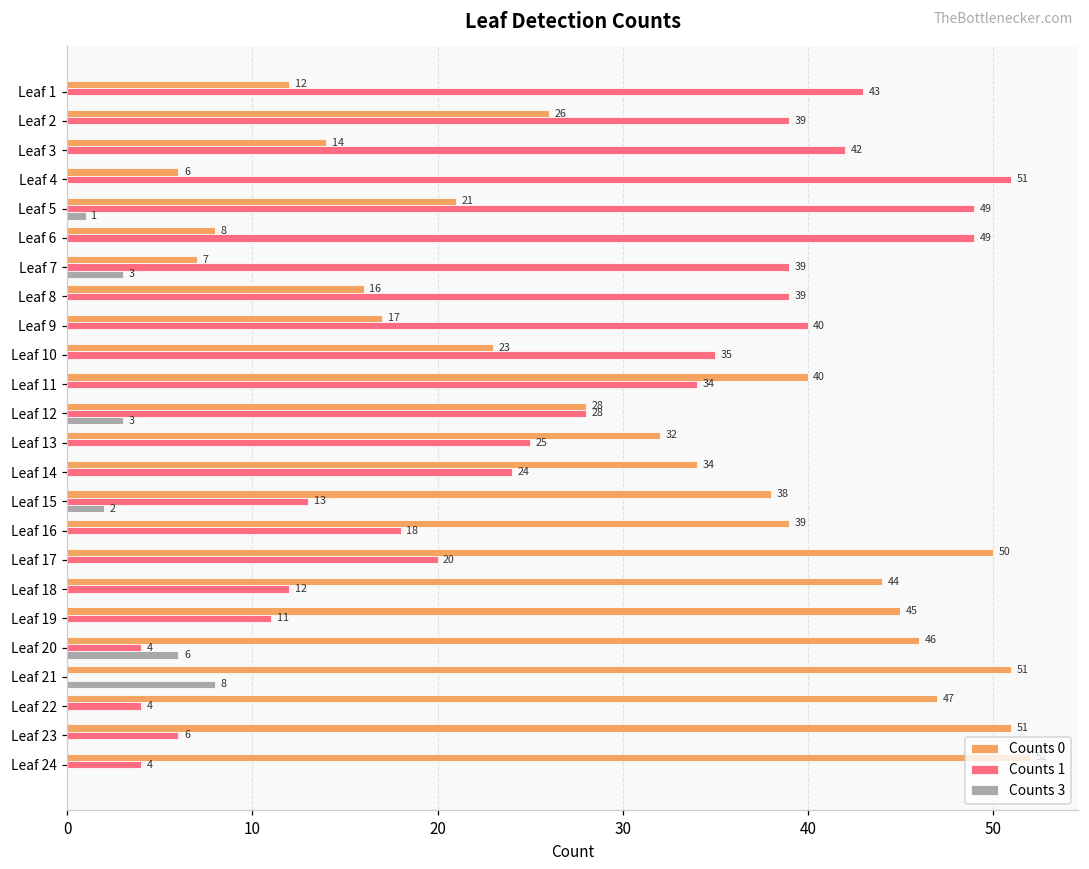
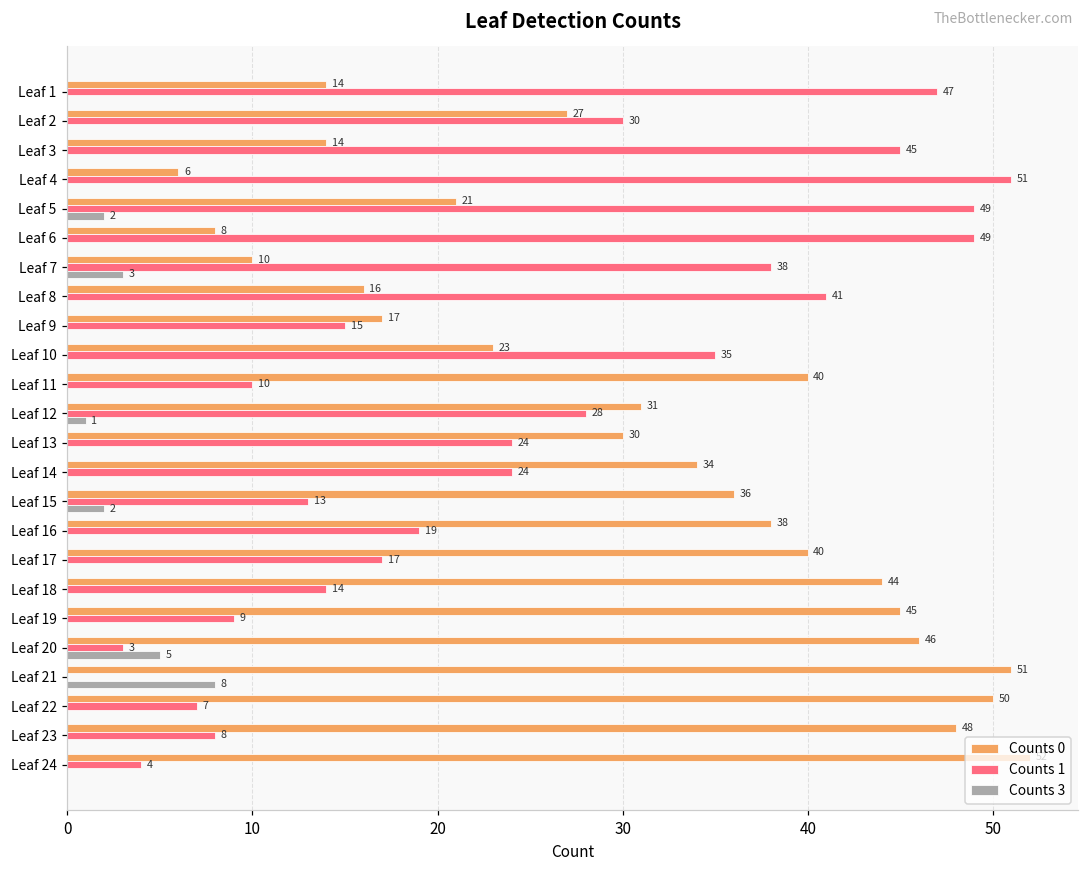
Counts 0, Leaf 1: 12 -> 14
Counts 1, Leaf 1: 43 -> 47
Counts 0, Leaf 2: 26 -> 27
Counts 1, Leaf 2: 39 -> 30
Counts 1, Leaf 3: 42 -> 45
Counts 3, Leaf 5: 1 -> 2
Counts 0, Leaf 7: 7 -> 10
Counts 1, Leaf 7: 39 -> 38
Counts 1, Leaf 8: 39 -> 41
Counts 1, Leaf 9: 40 -> 15
Counts 1, Leaf 11: 34 -> 10
Counts 0, Leaf 12: 28 -> 31
Counts 3, Leaf 12: 3 -> 1
Counts 0, Leaf 13: 32 -> 30
Counts 1, Leaf 13: 25 -> 24
Counts 0, Leaf 15: 38 -> 36
Counts 0, Leaf 16: 39 -> 38
Counts 1, Leaf 16: 18 -> 19
Counts 0, Leaf 17: 50 -> 40
Counts 1, Leaf 17: 20 -> 17
Counts 1, Leaf 18: 12 -> 14
Counts 1, Leaf 19: 11 -> 9
Counts 1, Leaf 20: 4 -> 3
Counts 3, Leaf 20: 6 -> 5
Counts 0, Leaf 22: 47 -> 50
Counts 1, Leaf 22: 4 -> 7
Counts 0, Leaf 23: 51 -> 48
Counts 1, Leaf 23: 6 -> 8
